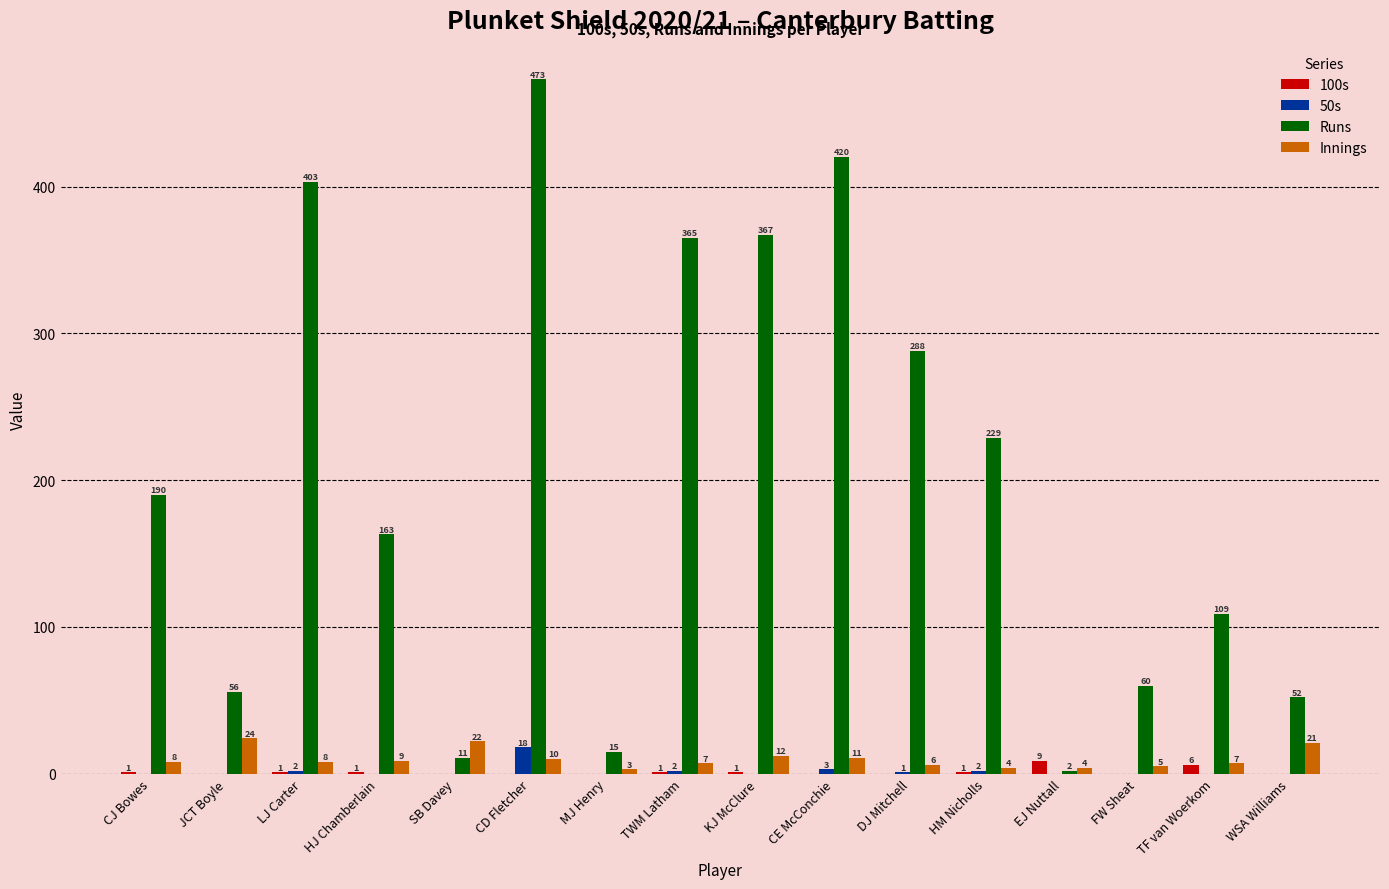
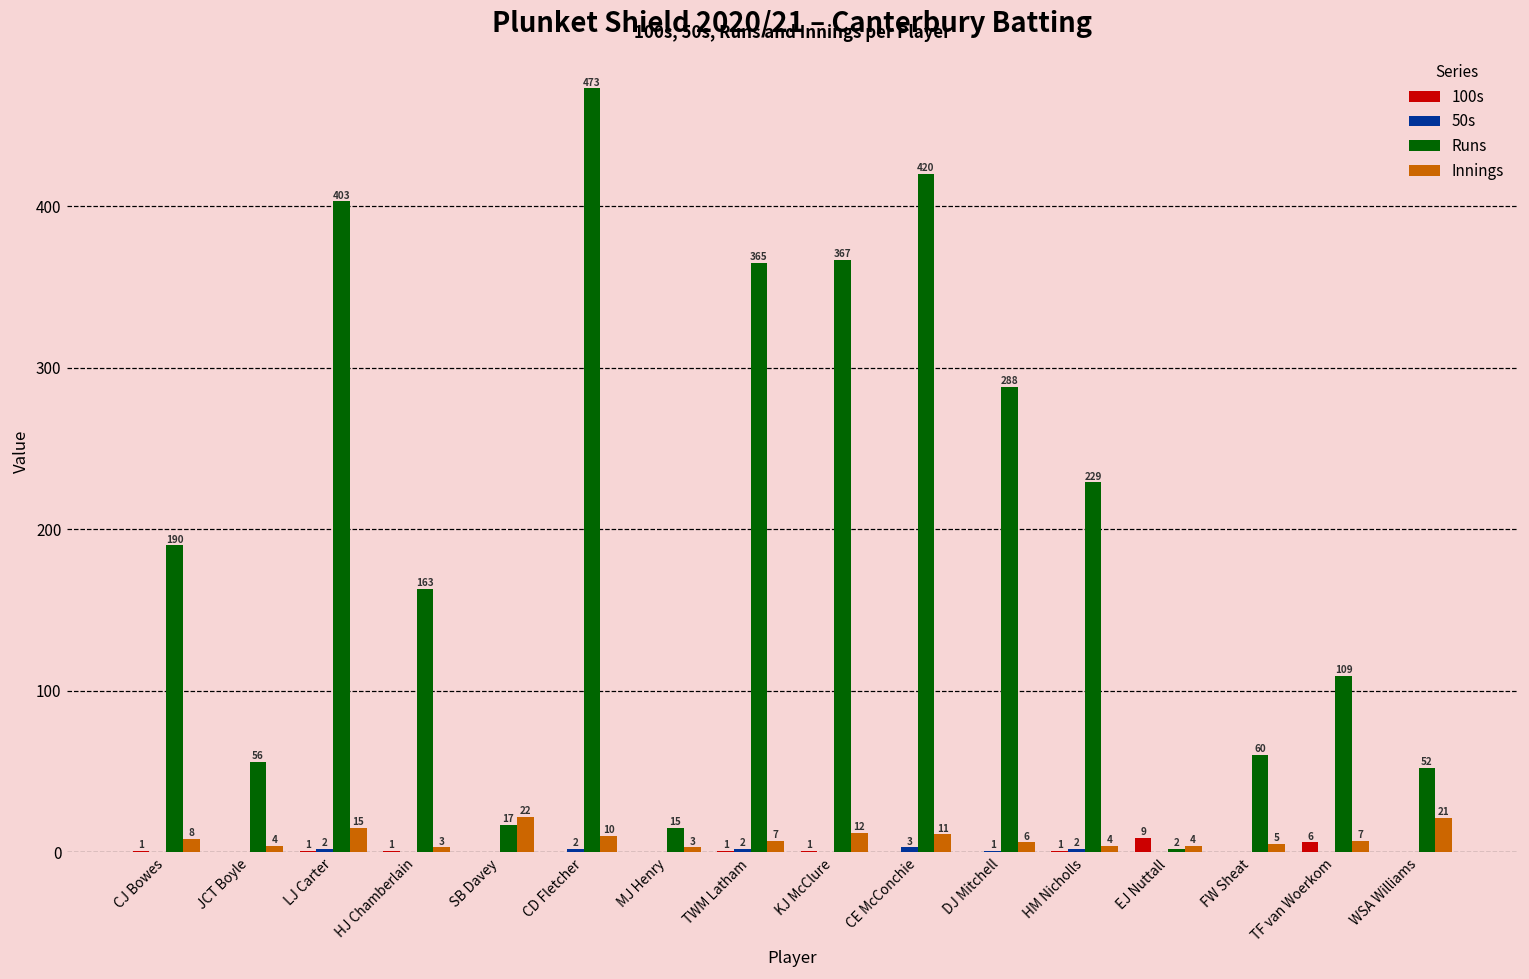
Innings, JCT Boyle: 24 -> 4
Innings, LJ Carter: 8 -> 15
Innings, HJ Chamberlain: 9 -> 3
Runs, SB Davey: 11 -> 17
50s, CD Fletcher: 18 -> 2
